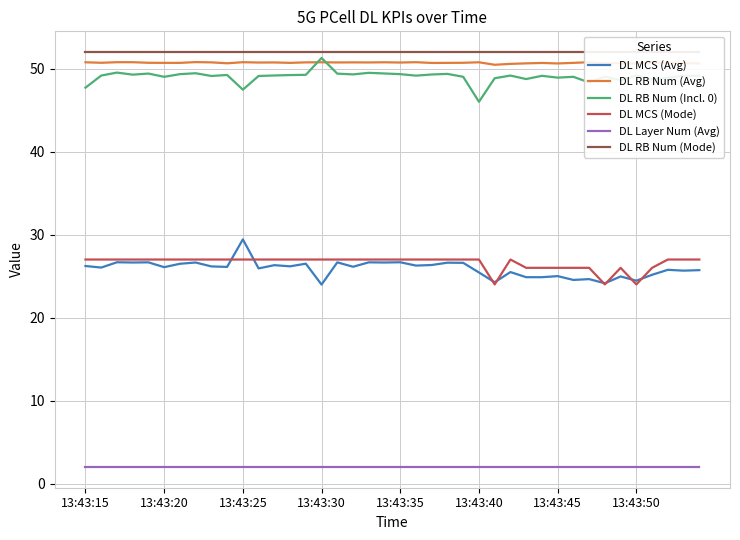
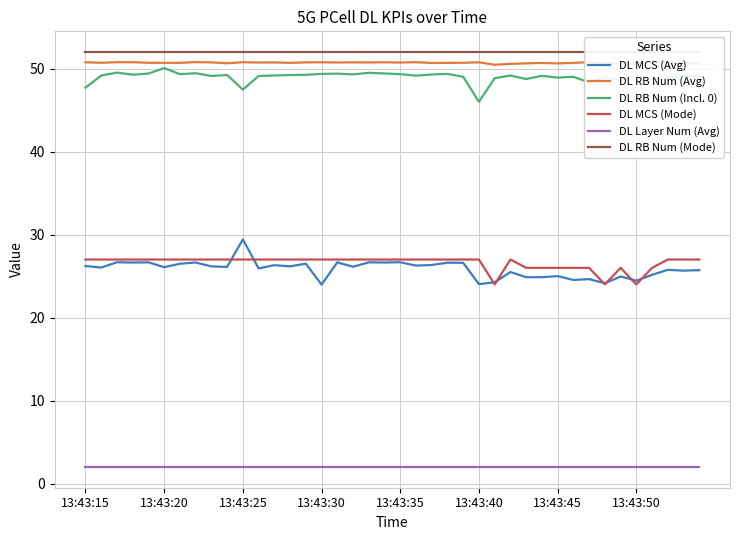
DL RB Num (Incl. 0), 13:43:20: 49 -> 50
DL RB Num (Incl. 0), 13:43:30: 51 -> 49
DL MCS (Avg), 13:43:40: 25 -> 24
